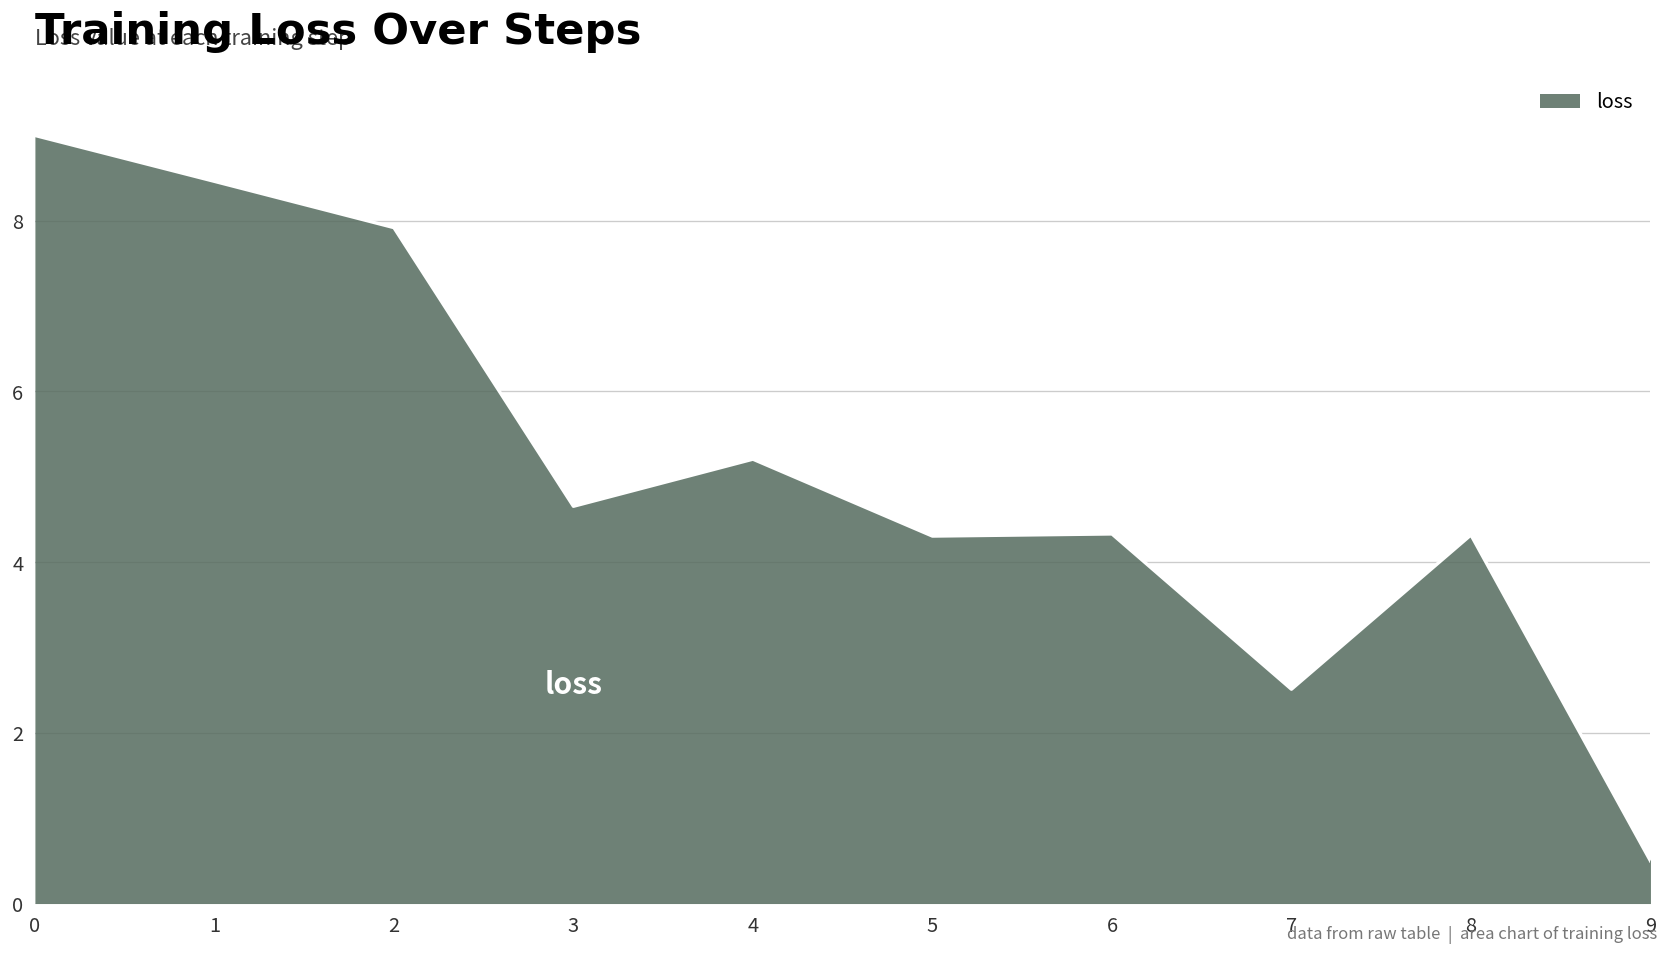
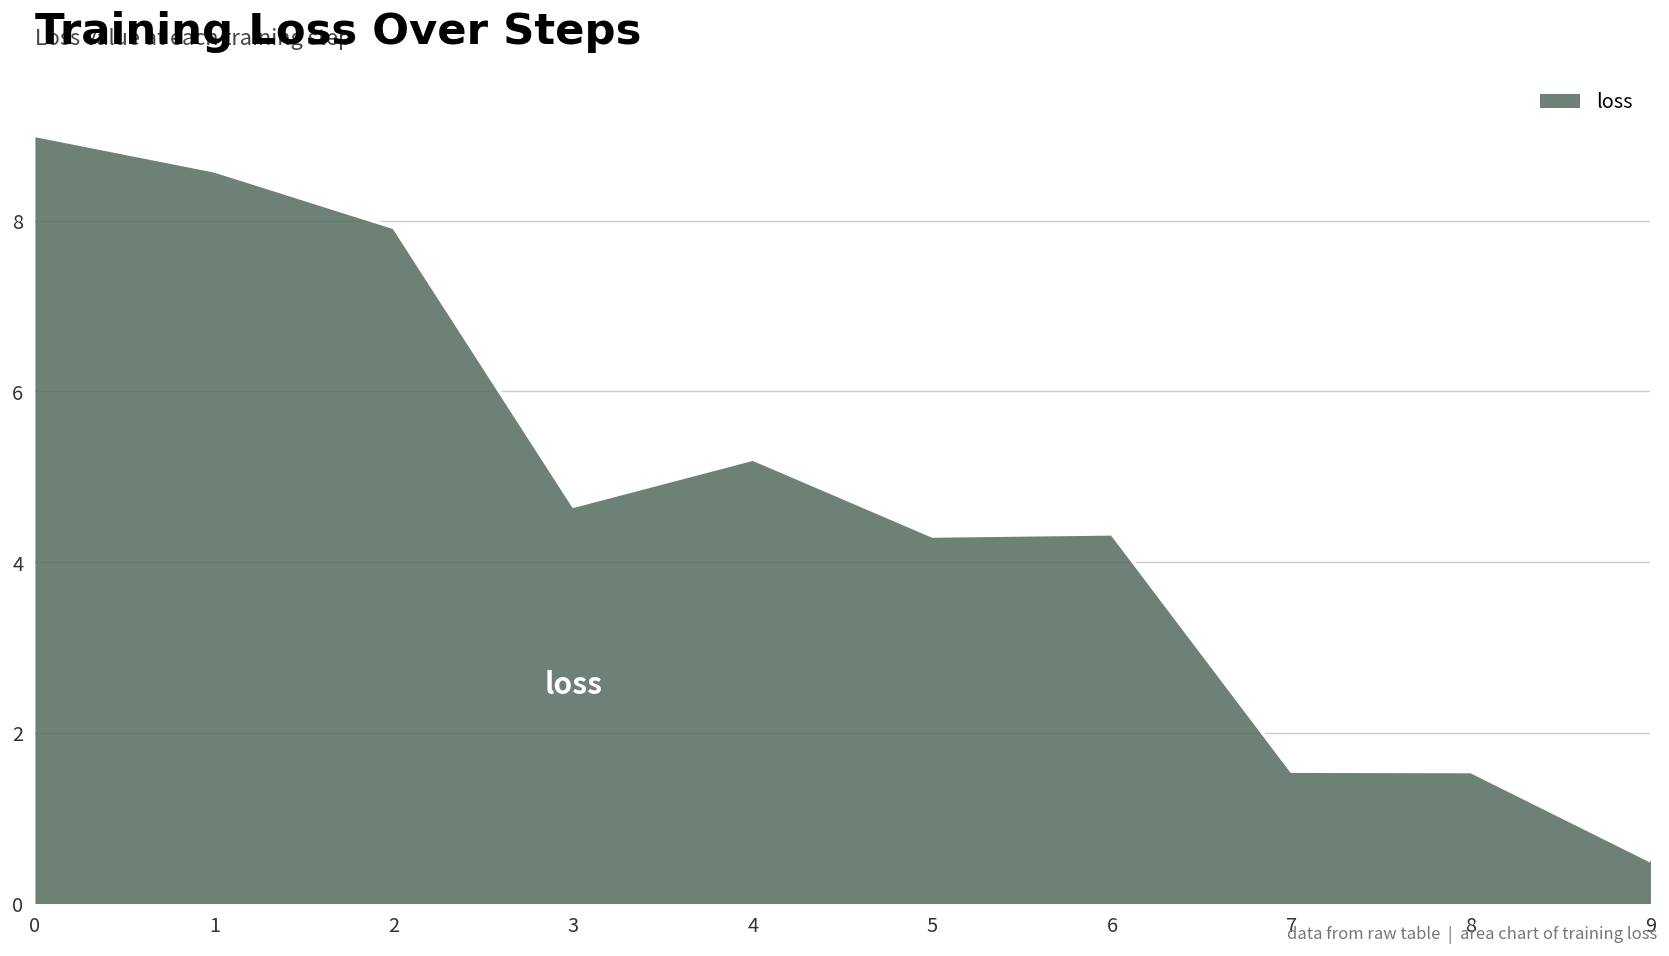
1: 8.5 -> 8.6
7: 2.5 -> 1.5
8: 4.3 -> 1.5
